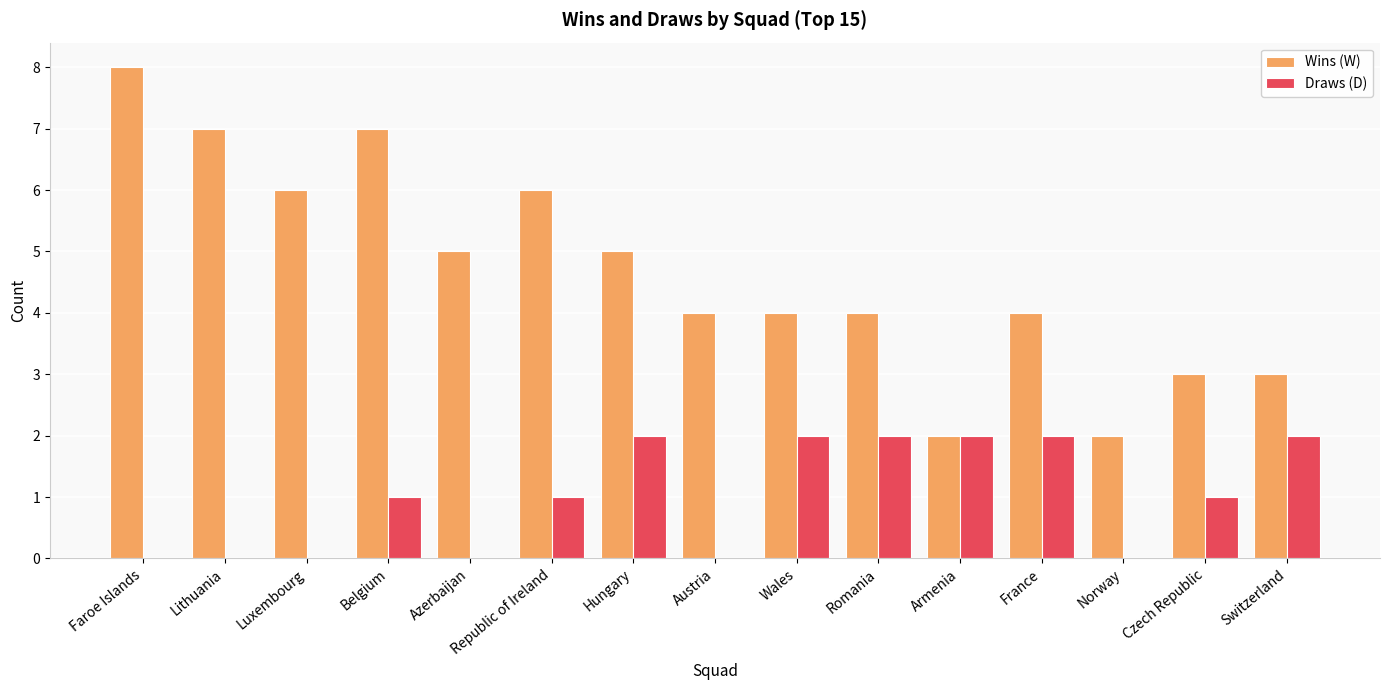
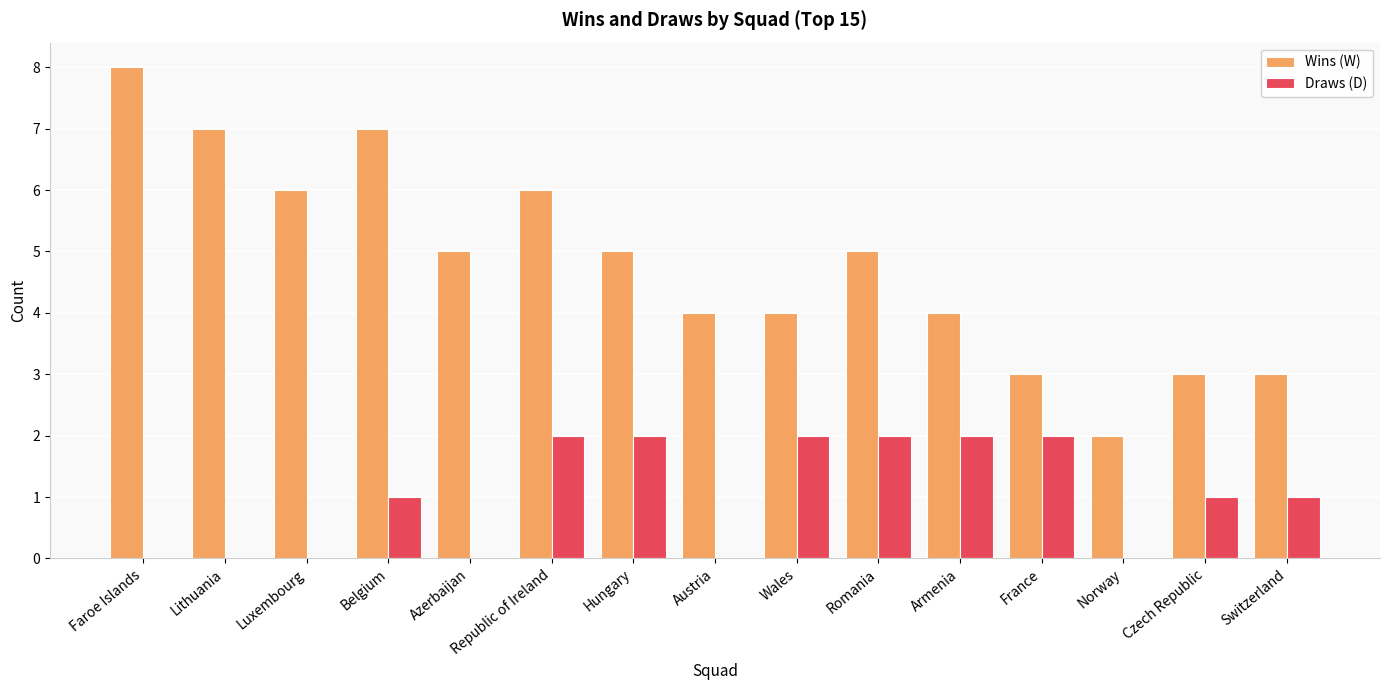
Draws (D), Republic of Ireland: 1 -> 2
Wins (W), Romania: 4 -> 5
Wins (W), Armenia: 2 -> 4
Wins (W), France: 4 -> 3
Draws (D), Switzerland: 2 -> 1
